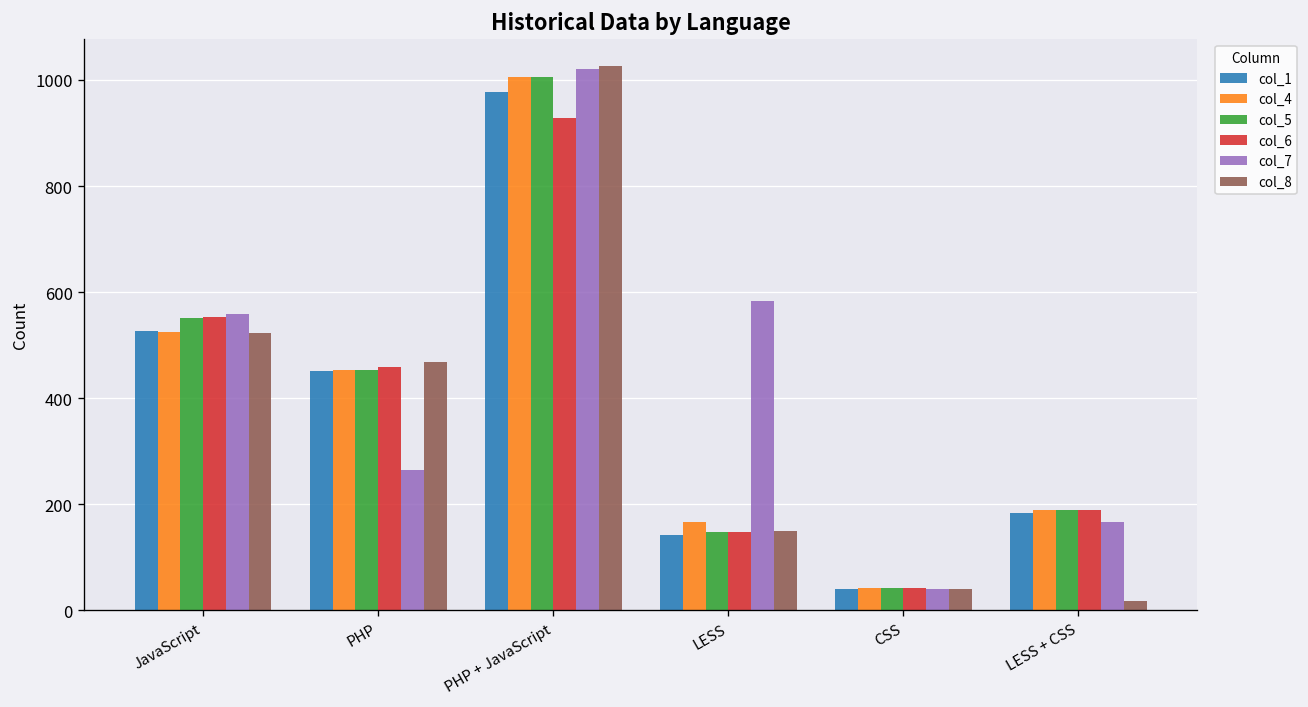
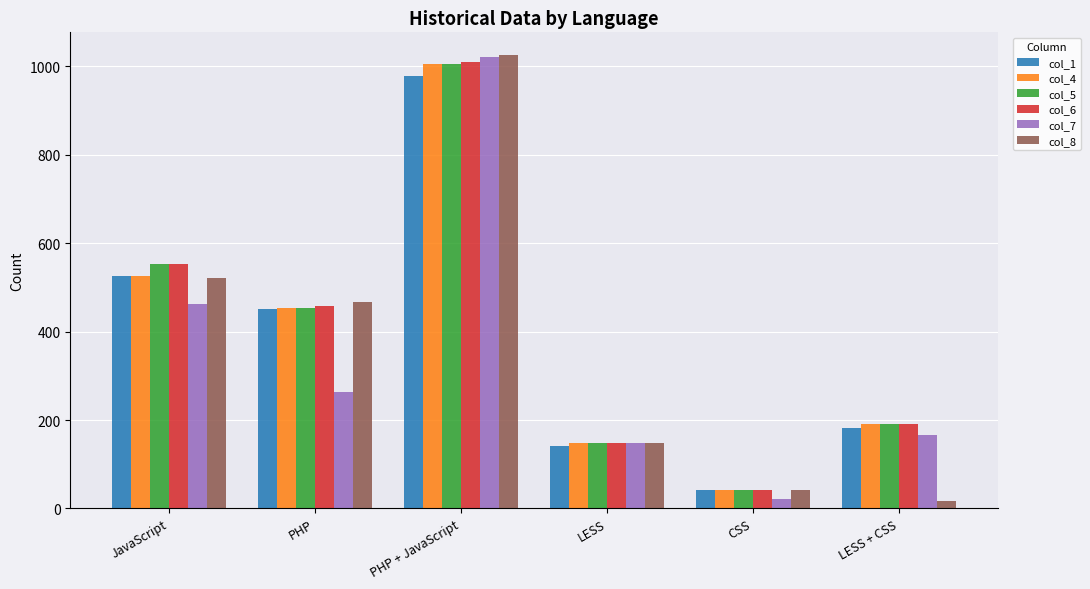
col_7, JavaScript: 560 -> 460
col_6, PHP + JavaScript: 930 -> 1010
col_4, LESS: 170 -> 150
col_7, LESS: 580 -> 150
col_7, CSS: 40 -> 20
